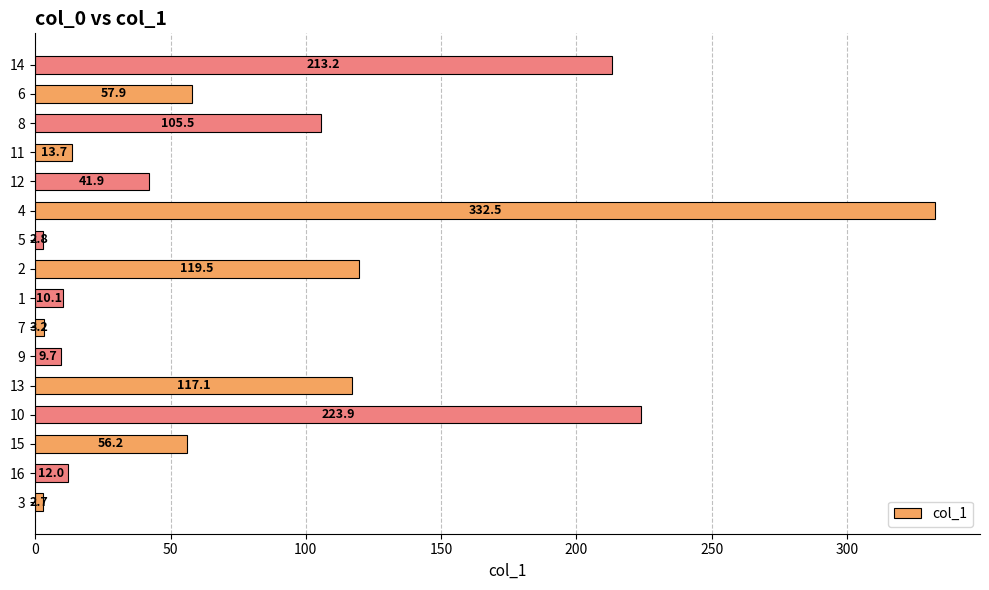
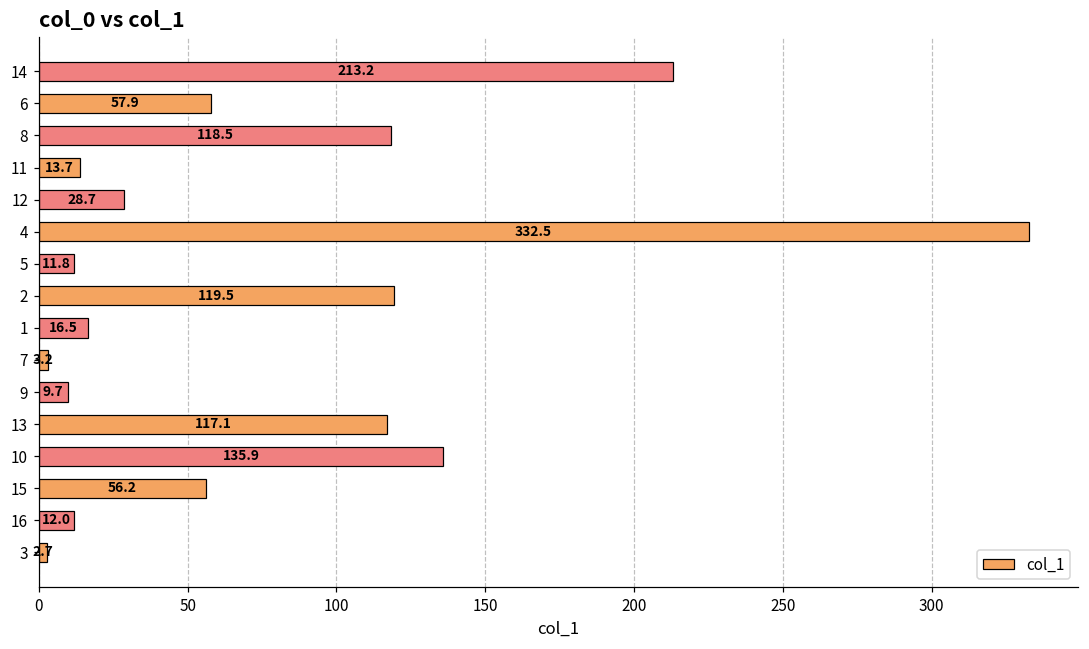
8: 105.5 -> 118.5
12: 41.9 -> 28.7
5: 2.8 -> 11.8
1: 10.1 -> 16.5
10: 223.9 -> 135.9
